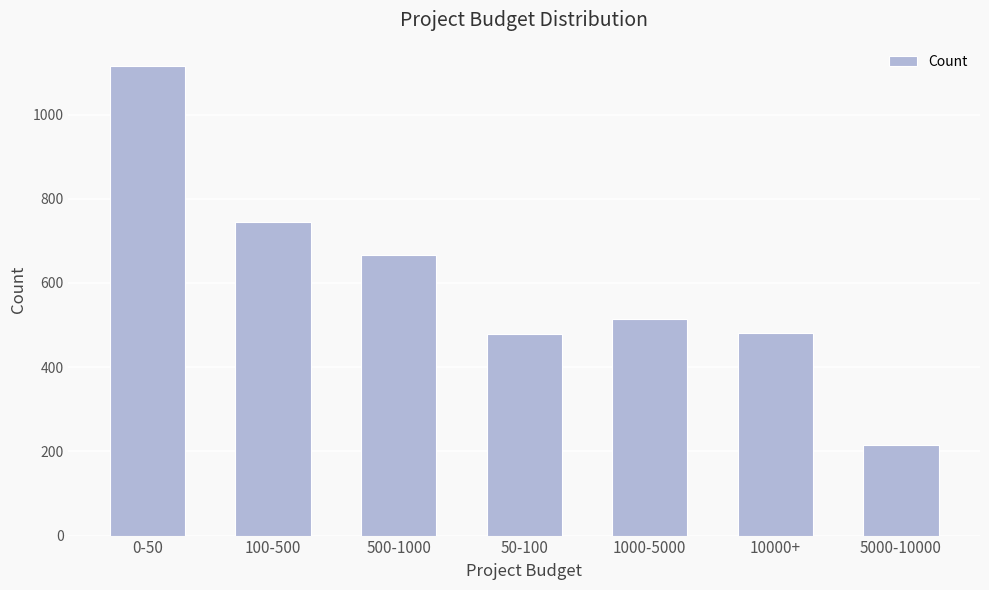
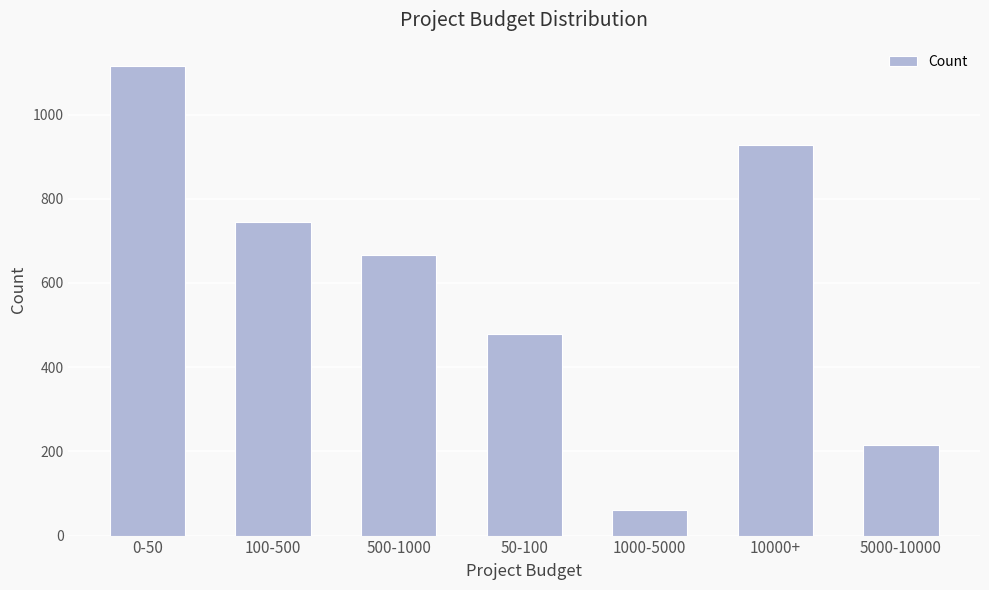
1000-5000: 520 -> 60
10000+: 480 -> 930
